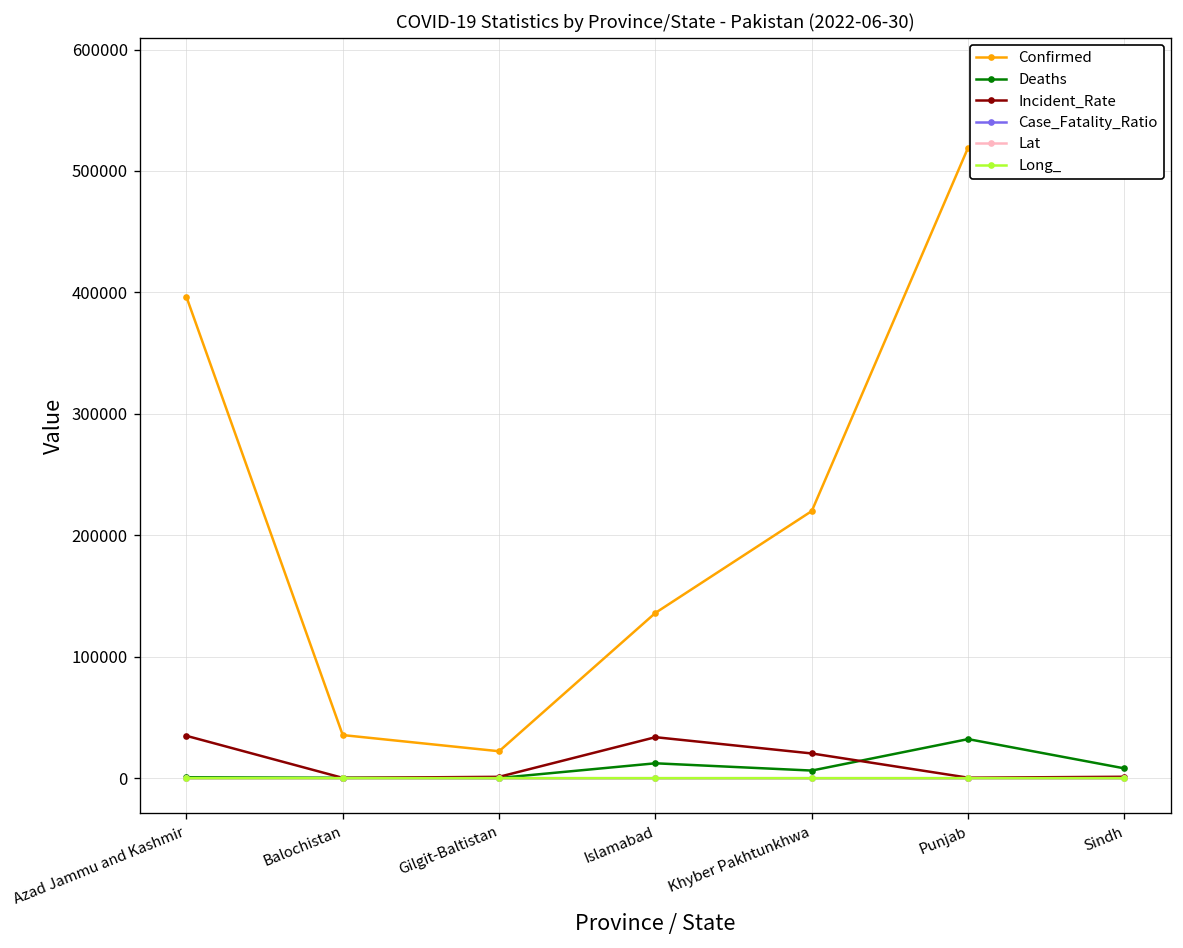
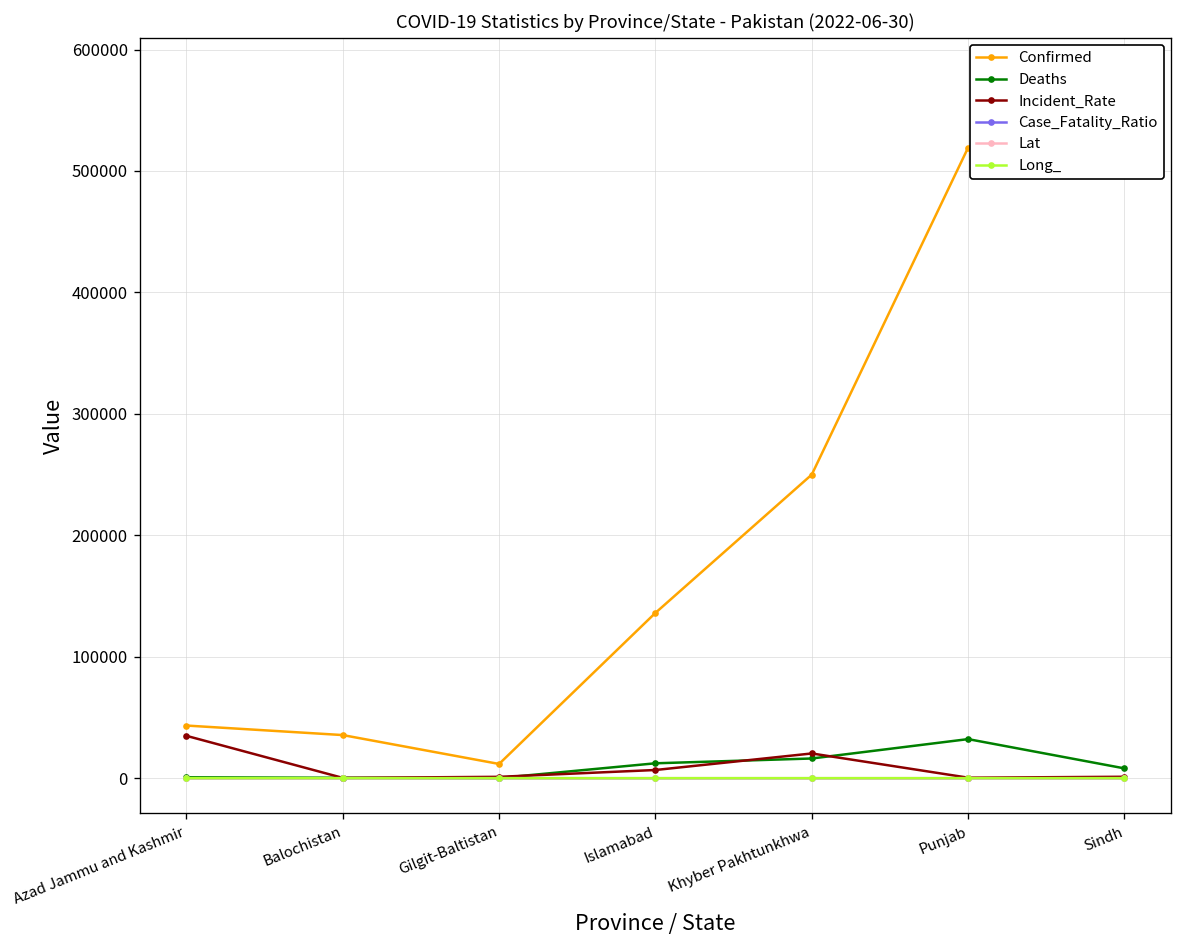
Confirmed, Azad Jammu and Kashmir: 396000 -> 43000
Confirmed, Gilgit-Baltistan: 22000 -> 12000
Incident_Rate, Islamabad: 34000 -> 7000
Confirmed, Khyber Pakhtunkhwa: 220000 -> 250000
Deaths, Khyber Pakhtunkhwa: 6000 -> 16000
